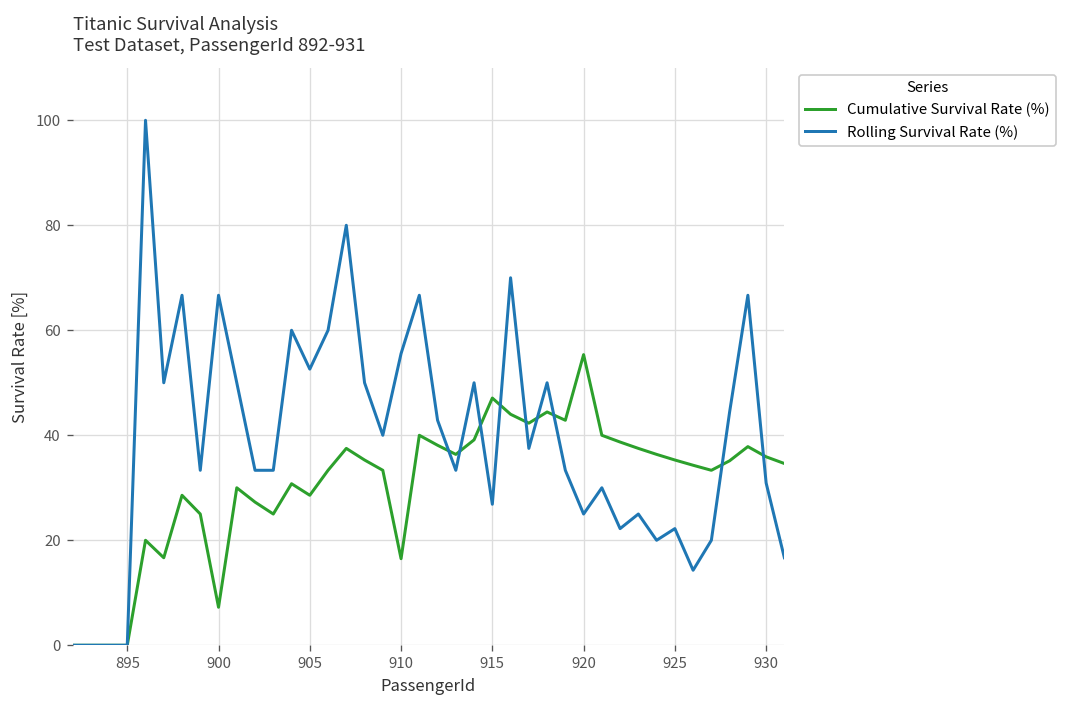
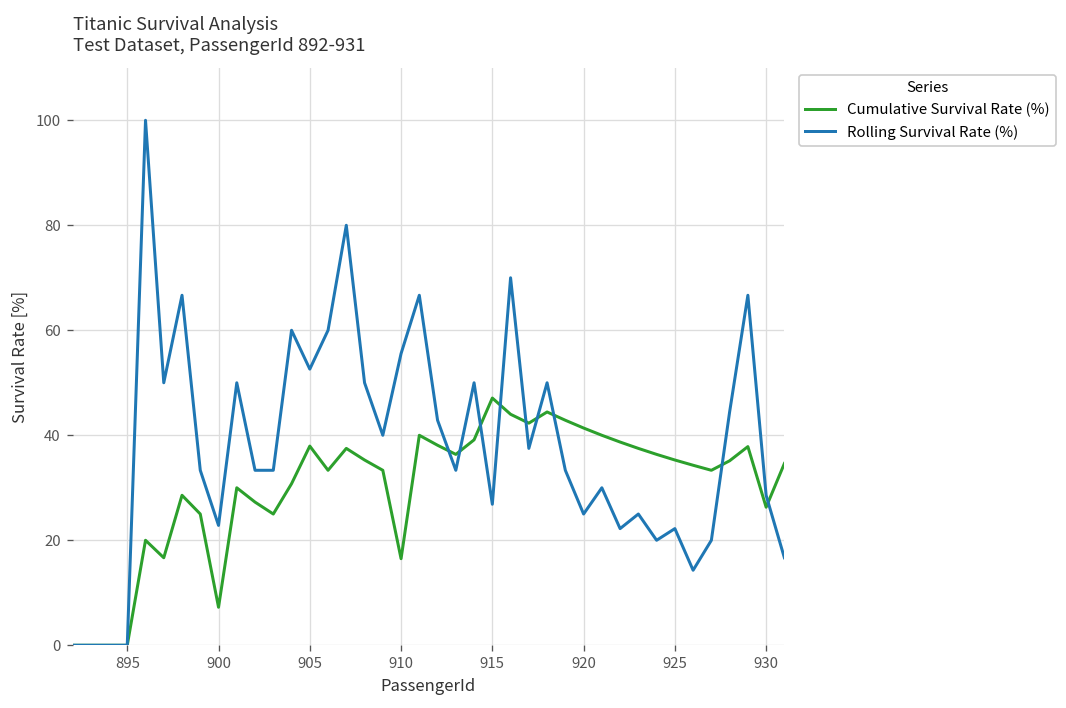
Rolling Survival Rate (%), 900: 67 -> 23
Cumulative Survival Rate (%), 905: 29 -> 38
Cumulative Survival Rate (%), 920: 55 -> 41
Cumulative Survival Rate (%), 930: 36 -> 26
Rolling Survival Rate (%), 930: 31 -> 29
